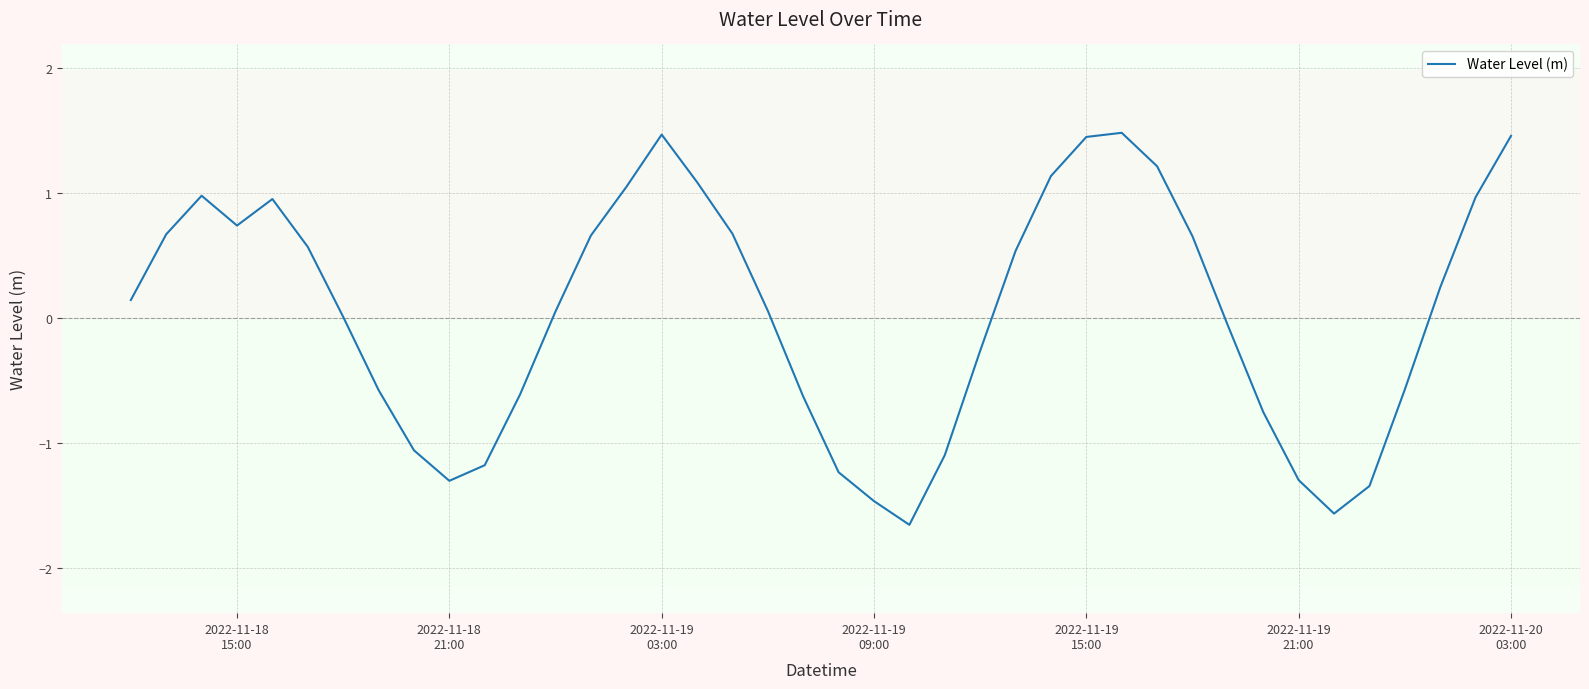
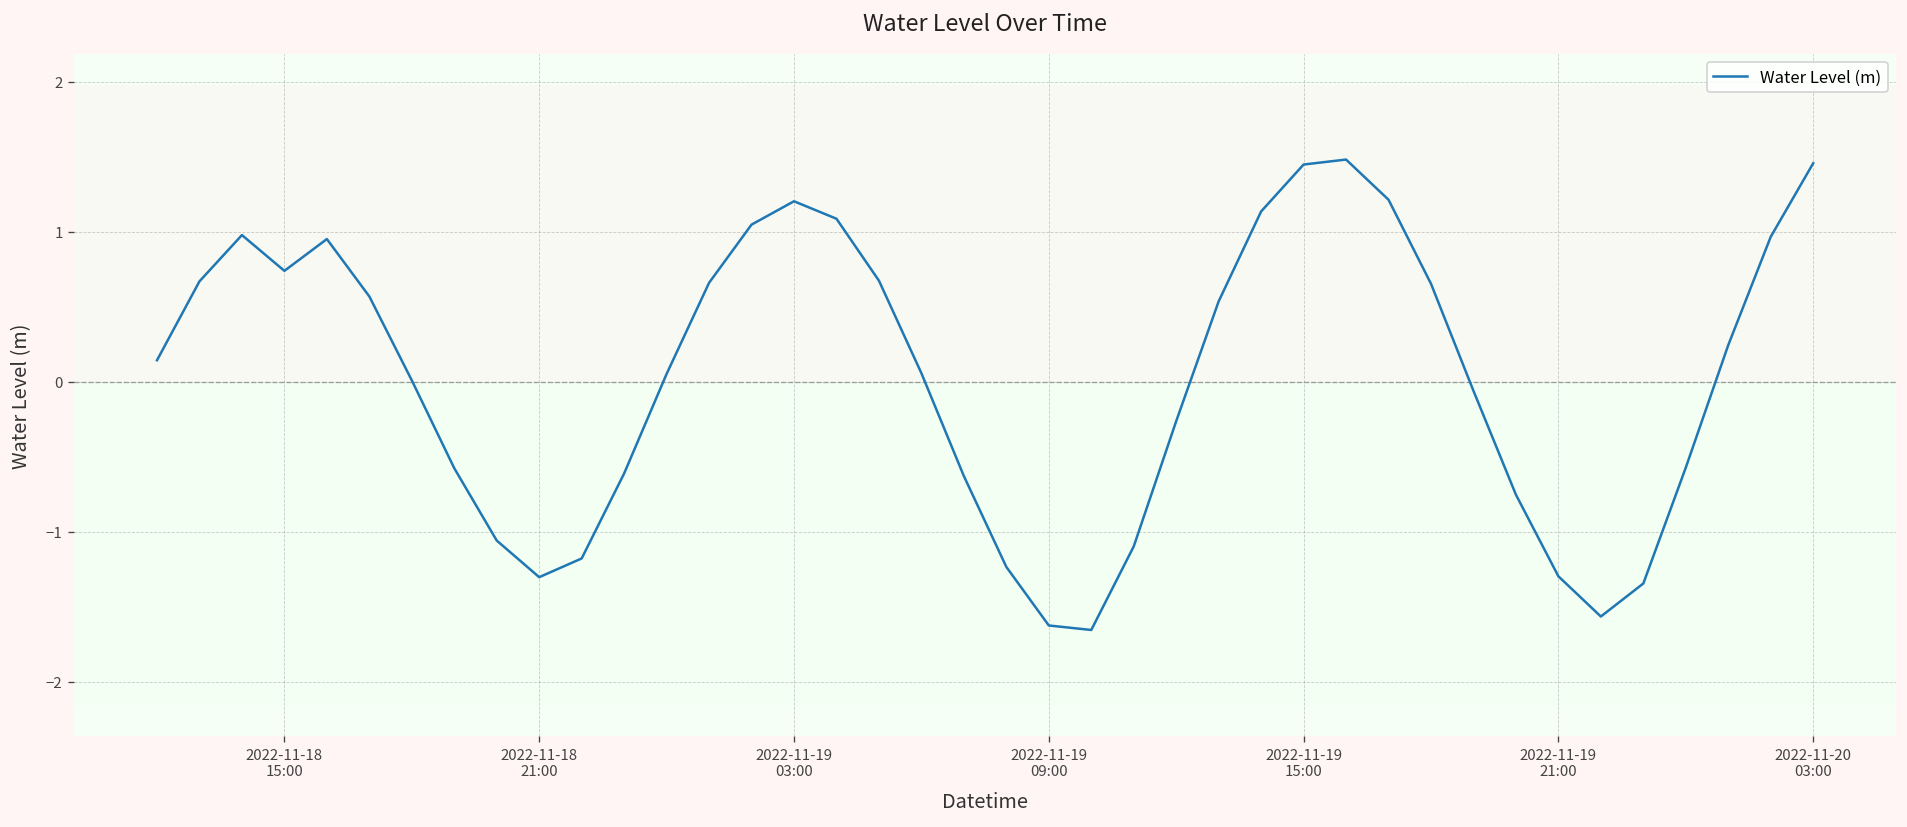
2022-11-19 03:00: 1.47 -> 1.20
2022-11-19 09:00: -1.46 -> -1.62
